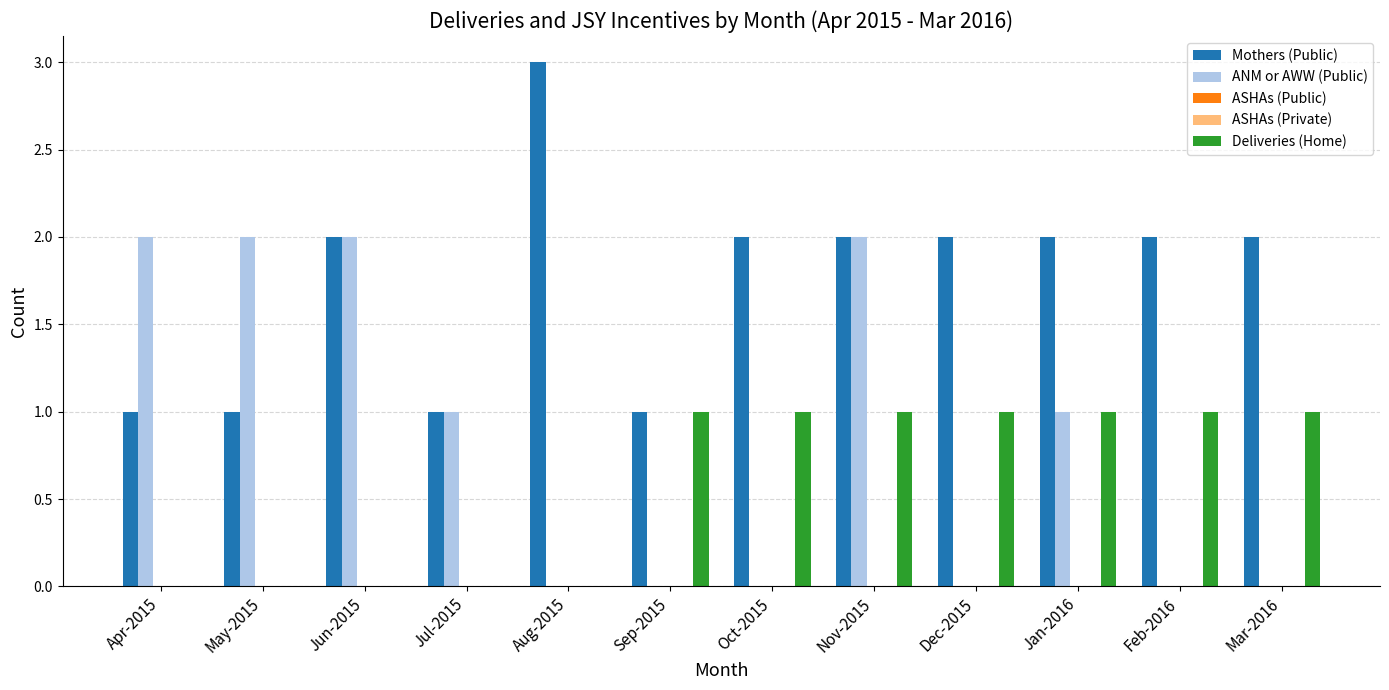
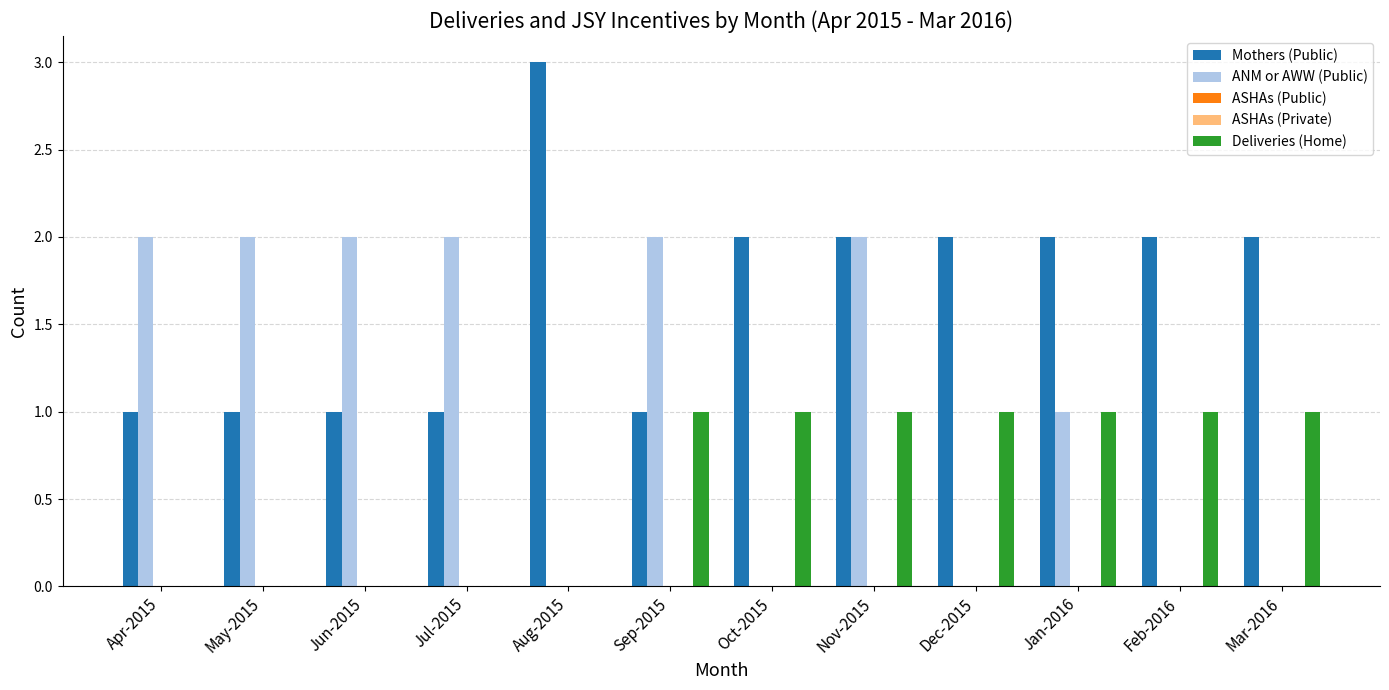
Mothers (Public), Jun-2015: 2 -> 1
ANM or AWW (Public), Jul-2015: 1 -> 2
ANM or AWW (Public), Sep-2015: 0 -> 2
